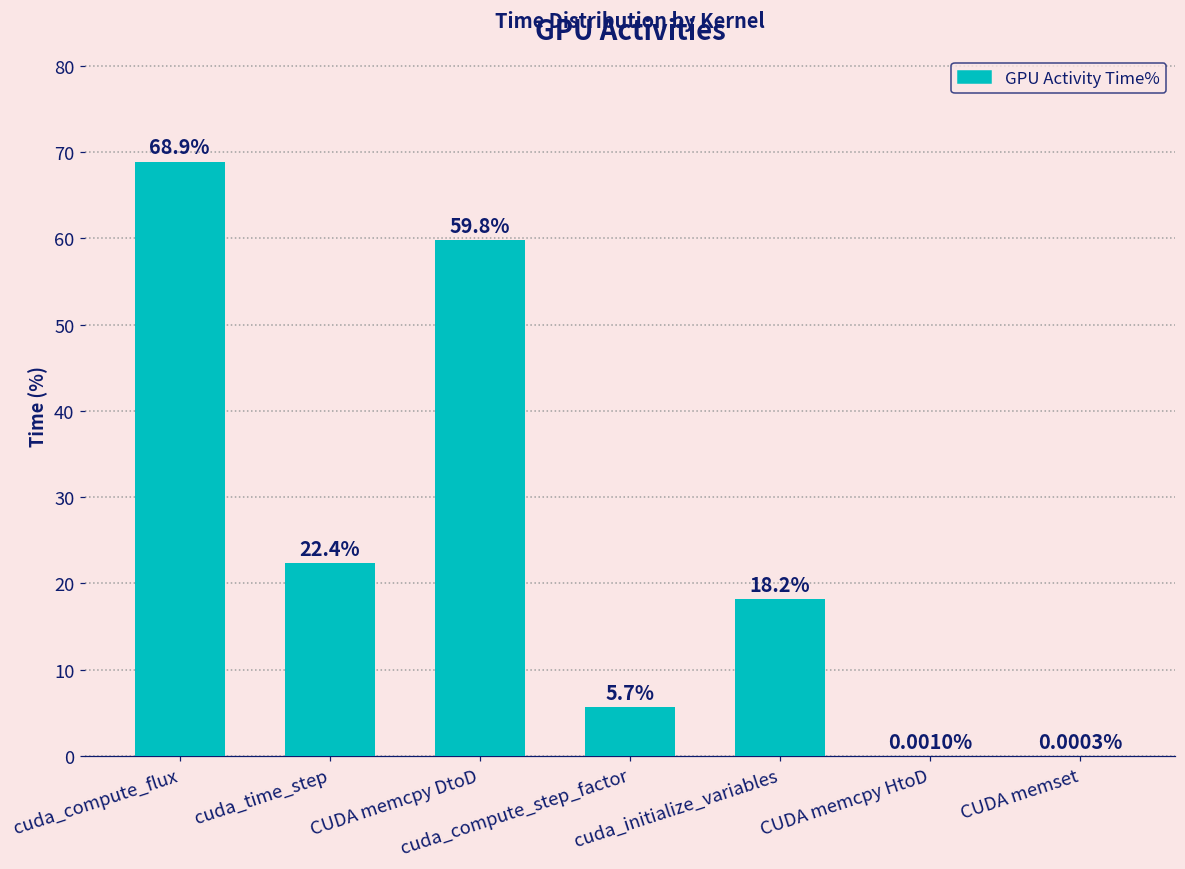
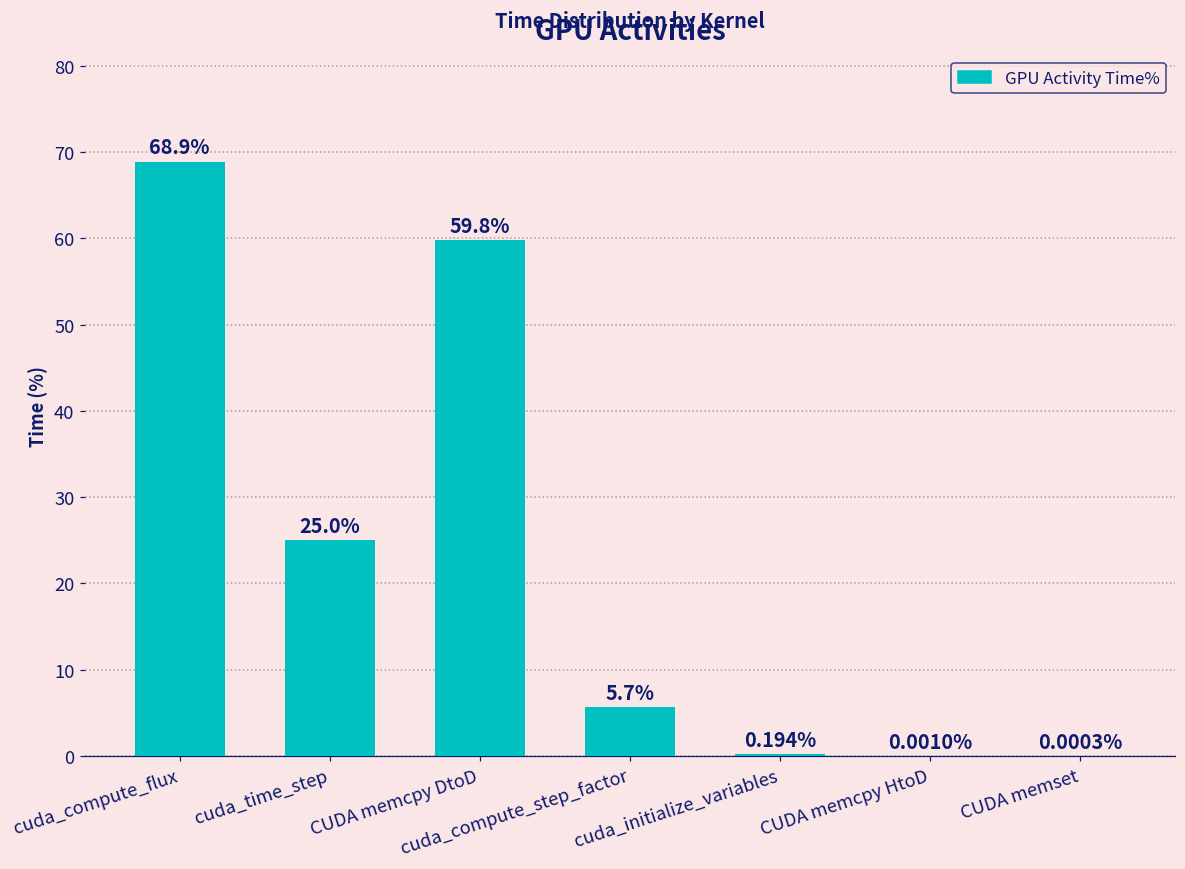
cuda_time_step: 22.4% -> 25.0%
cuda_initialize_variables: 18.2% -> 0.194%
